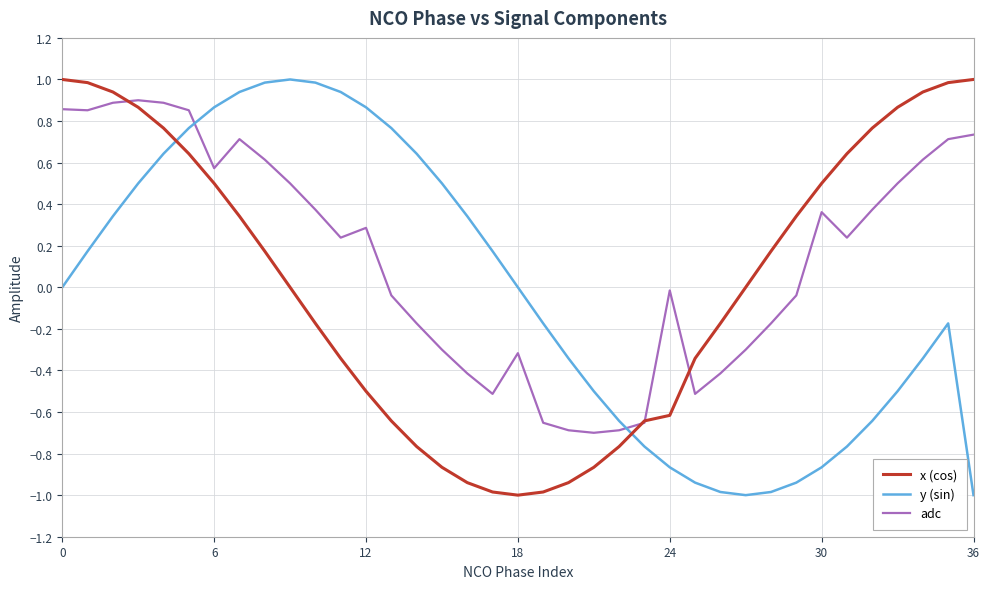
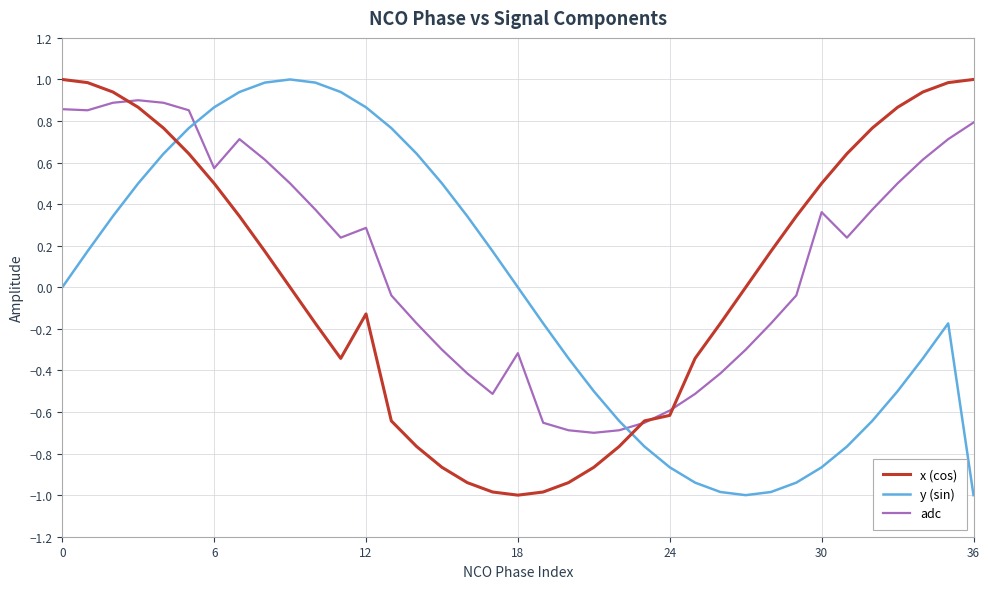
x (cos), 12: -0.50 -> -0.13
adc, 24: -0.01 -> -0.59
adc, 36: 0.73 -> 0.79
